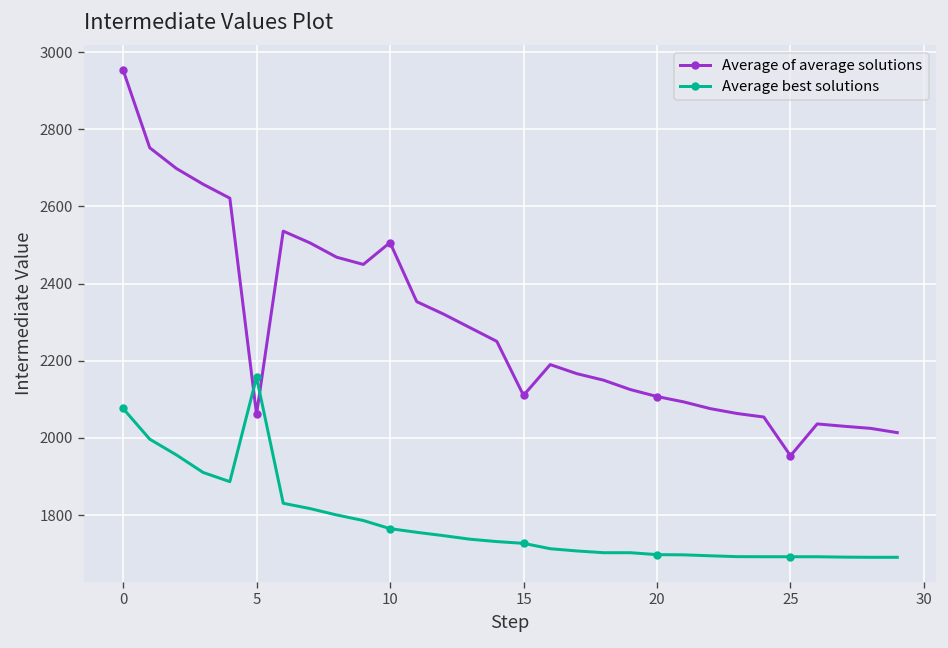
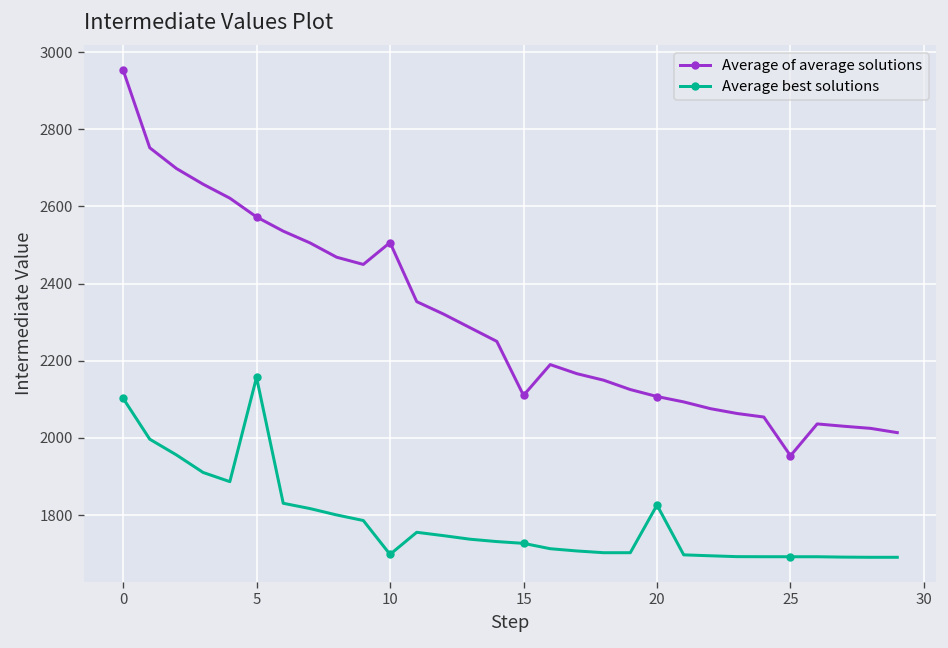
Average best solutions, 0: 2080 -> 2100
Average of average solutions, 5: 2060 -> 2570
Average best solutions, 10: 1770 -> 1700
Average best solutions, 20: 1700 -> 1830
